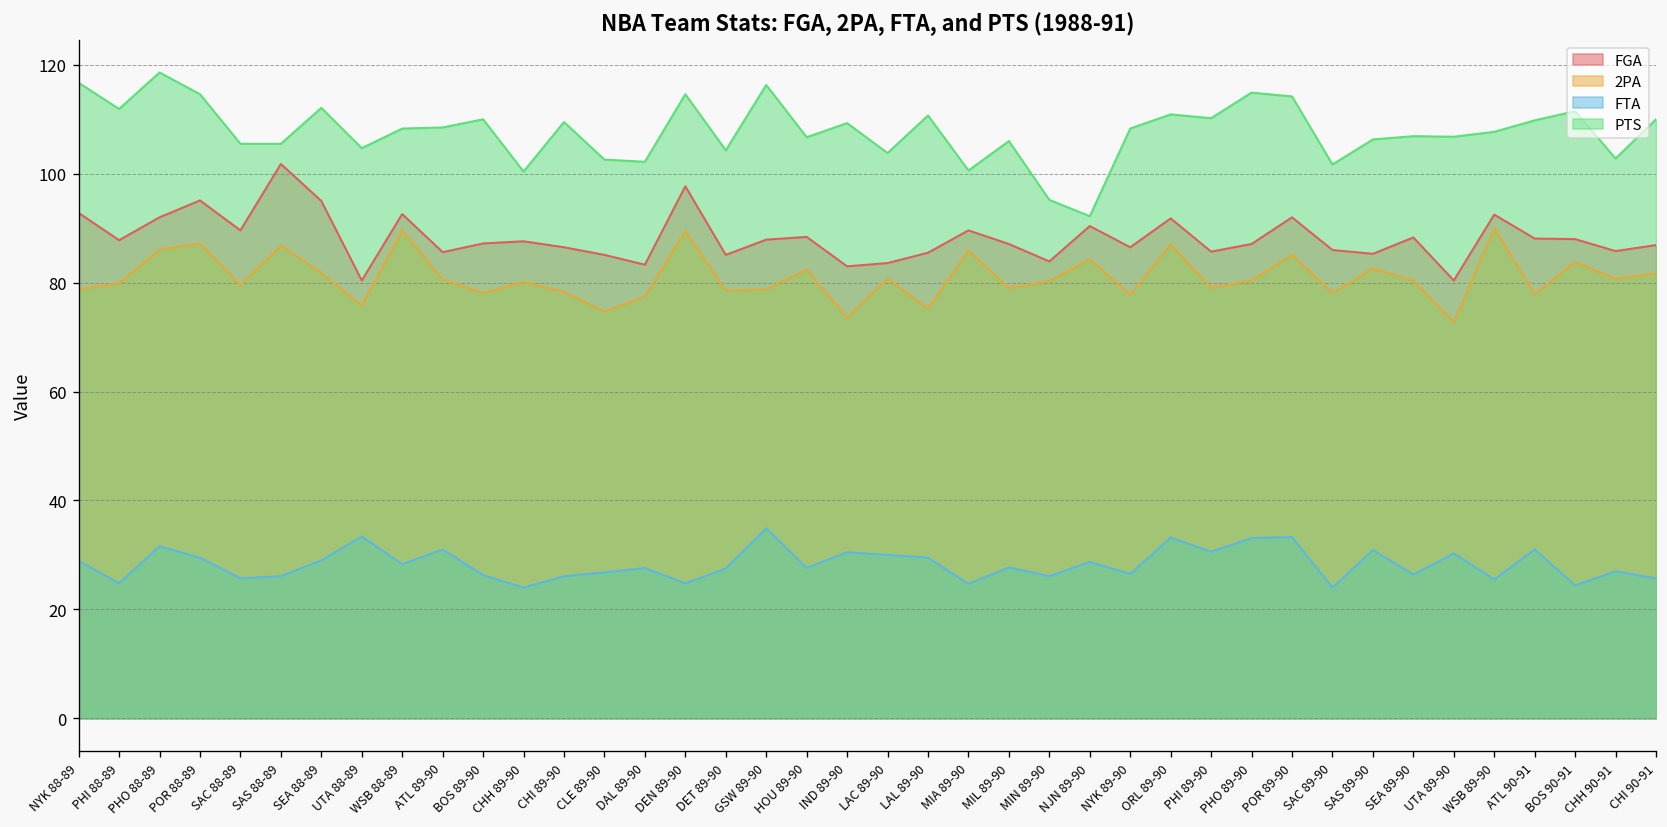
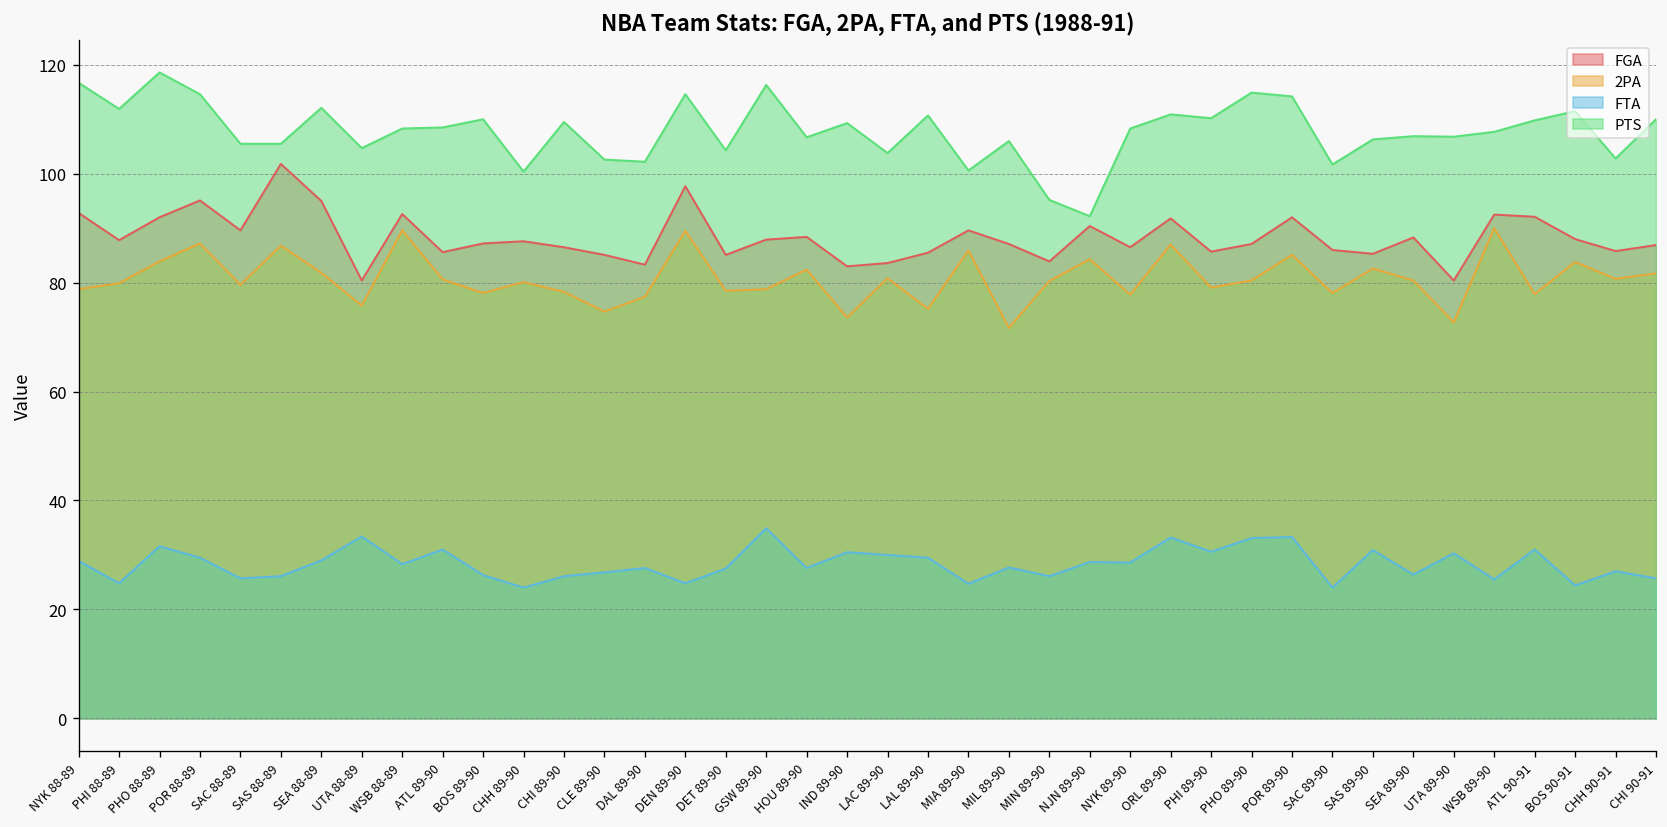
2PA, PHO 88-89: 86 -> 84
2PA, MIL 89-90: 79 -> 72
FTA, NYK 89-90: 27 -> 29
FGA, ATL 90-91: 88 -> 92
